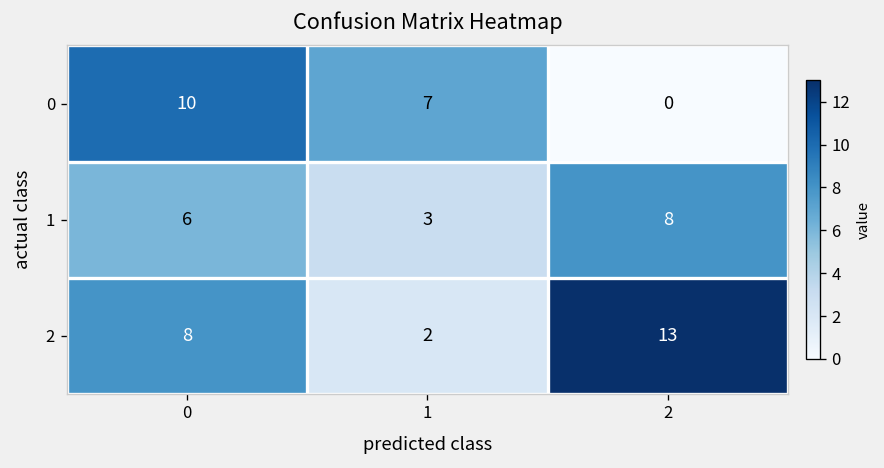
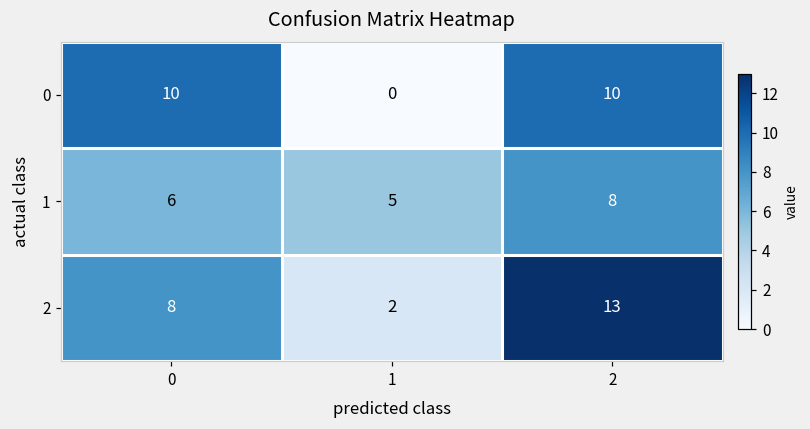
0, 1: 7 -> 0
0, 2: 0 -> 10
1, 1: 3 -> 5
